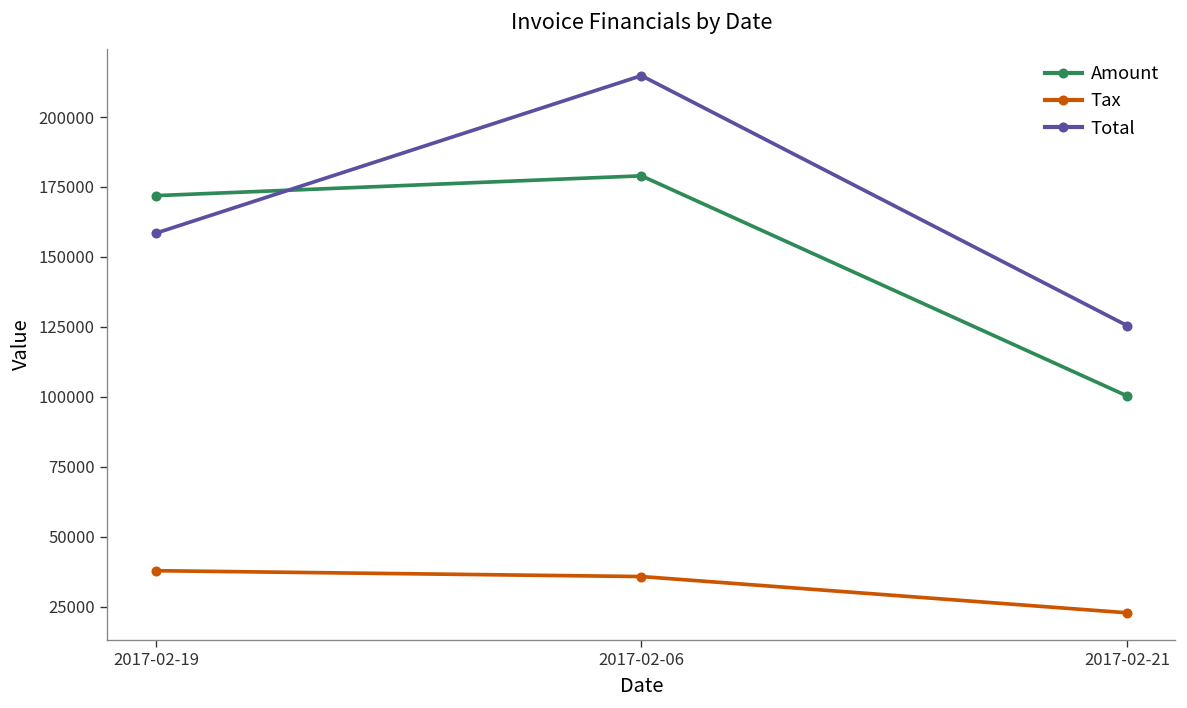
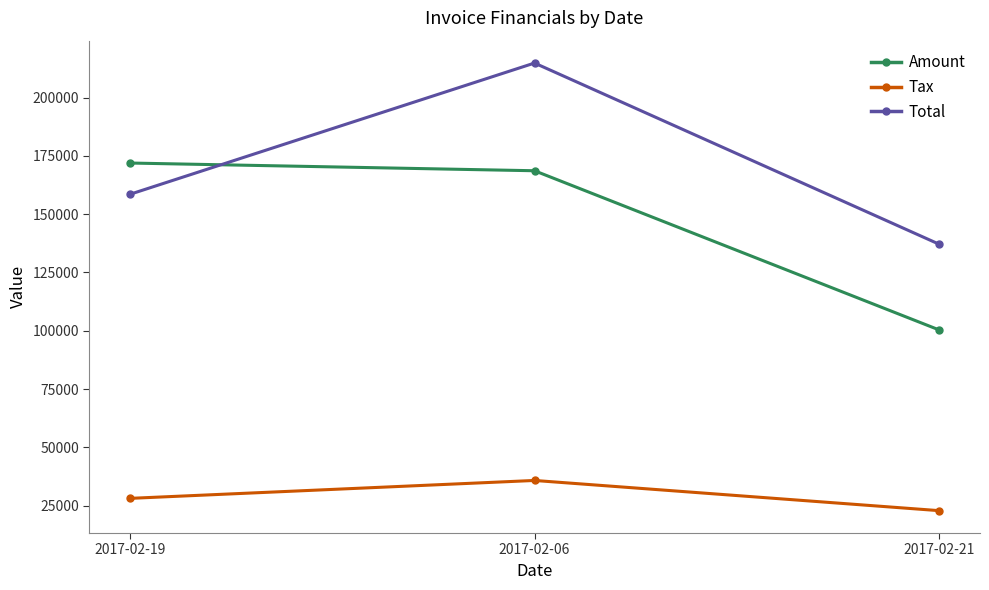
Tax, 2017-02-19: 38000 -> 28000
Amount, 2017-02-06: 179000 -> 169000
Total, 2017-02-21: 126000 -> 137000
